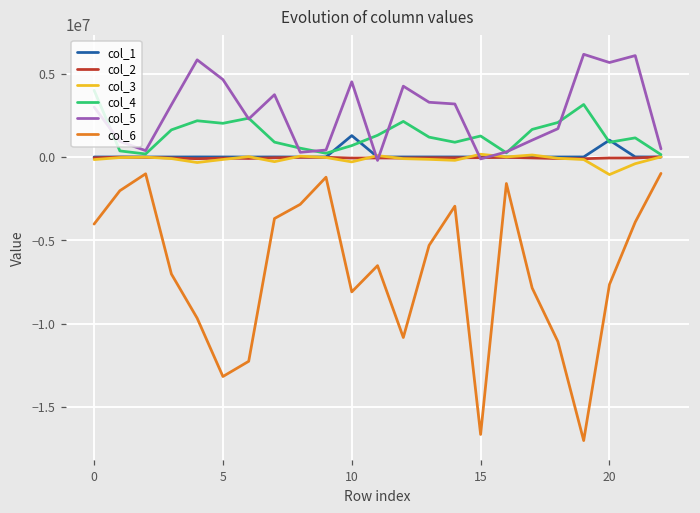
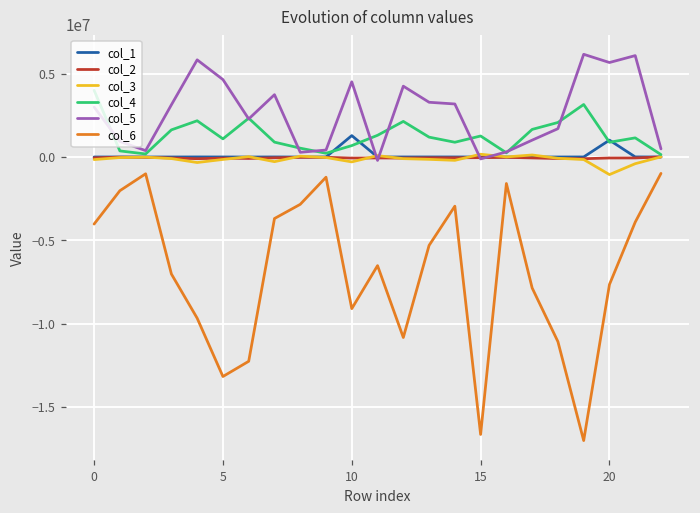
col_4, 5: 2000000 -> 1100000
col_6, 10: -8100000 -> -9100000
